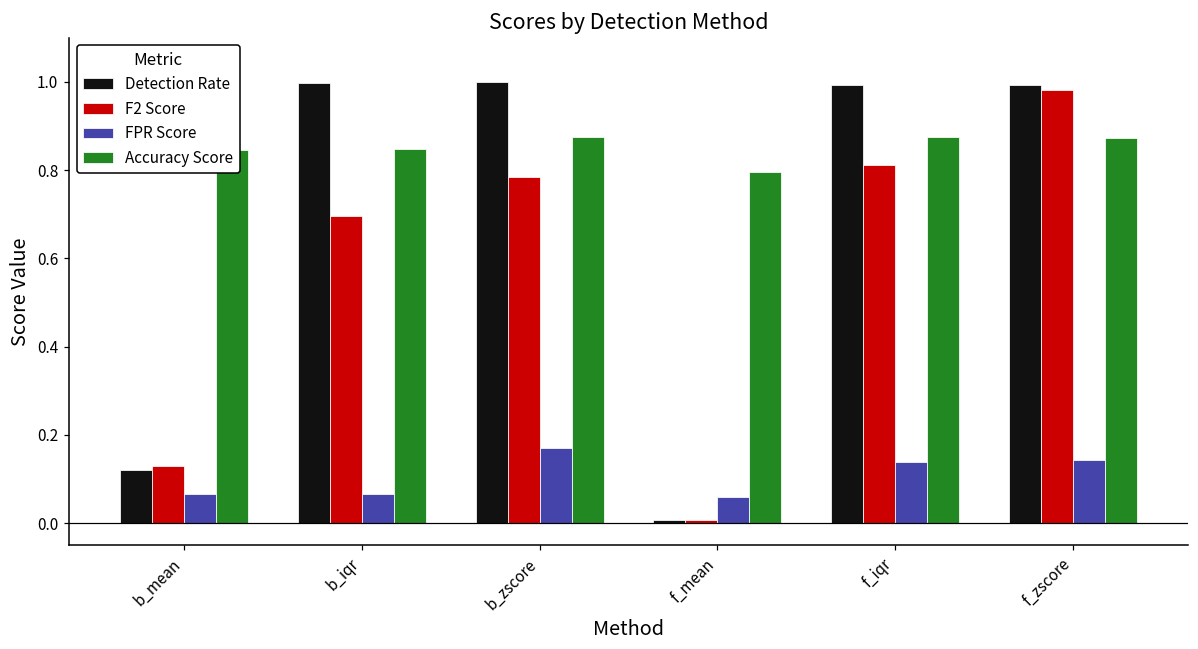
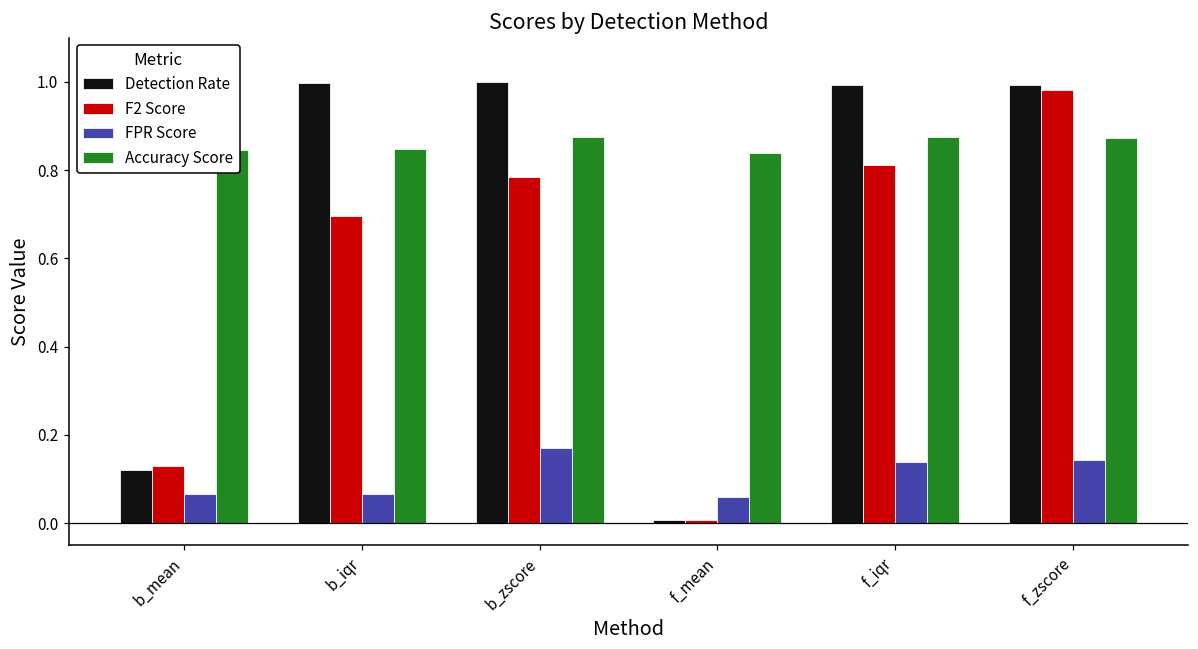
Accuracy Score, f_mean: 0.80 -> 0.84
